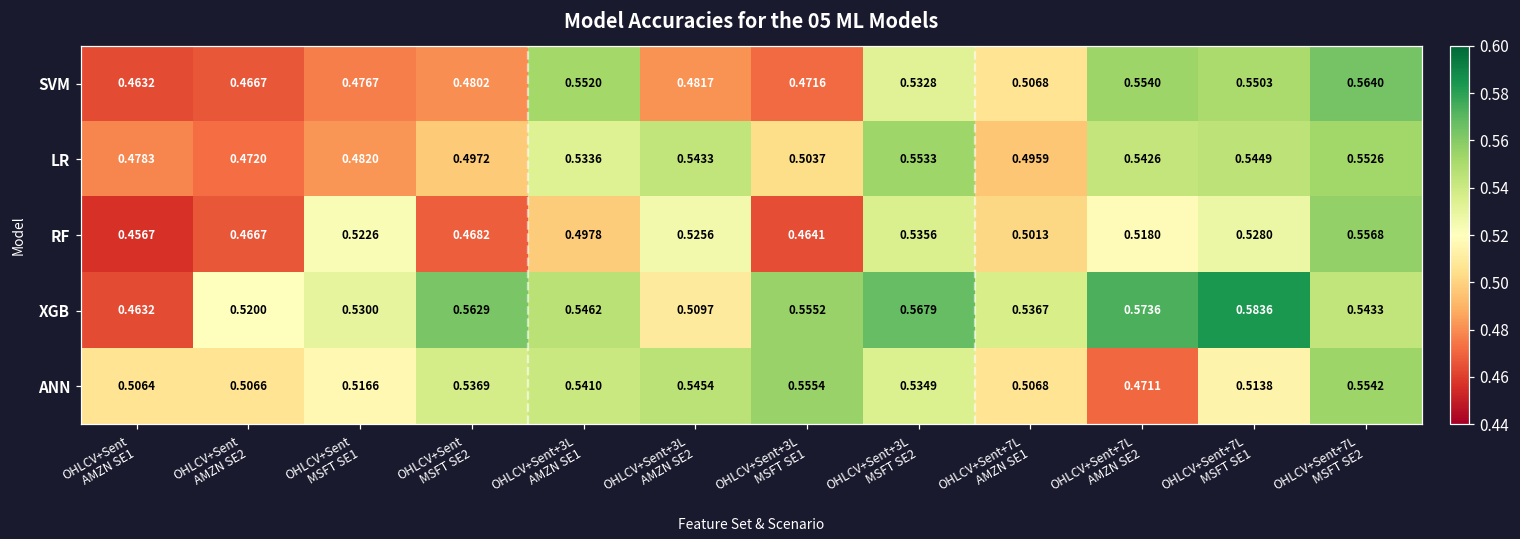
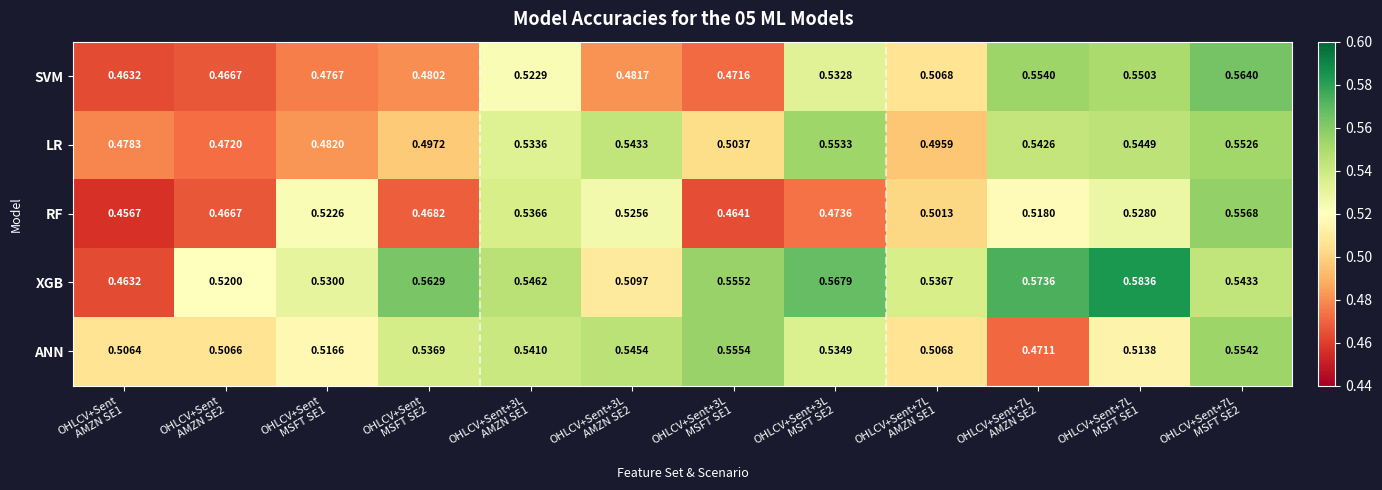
SVM, OHLCV+Sent+3L AMZN SE1: 0.5520 -> 0.5229
RF, OHLCV+Sent+3L AMZN SE1: 0.4978 -> 0.5366
RF, OHLCV+Sent+3L MSFT SE2: 0.5356 -> 0.4736
